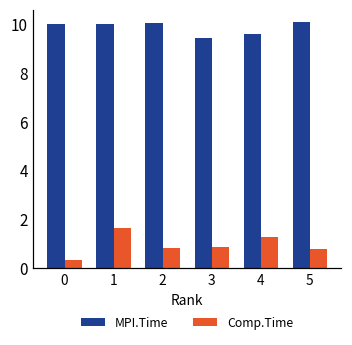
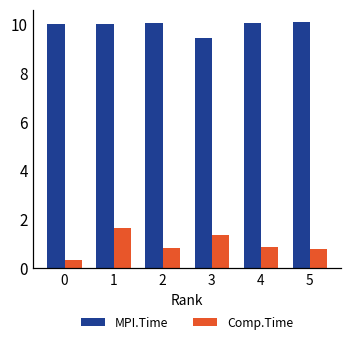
Comp.Time, 3: 0.8 -> 1.4
MPI.Time, 4: 9.6 -> 10.0
Comp.Time, 4: 1.3 -> 0.8
